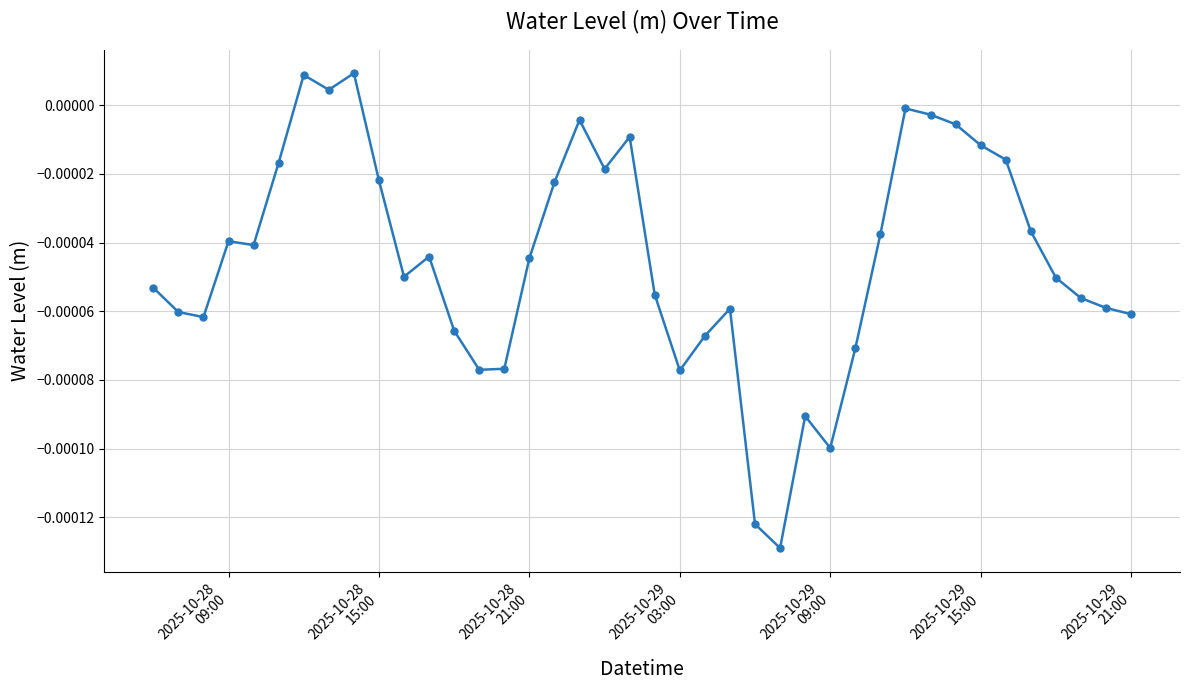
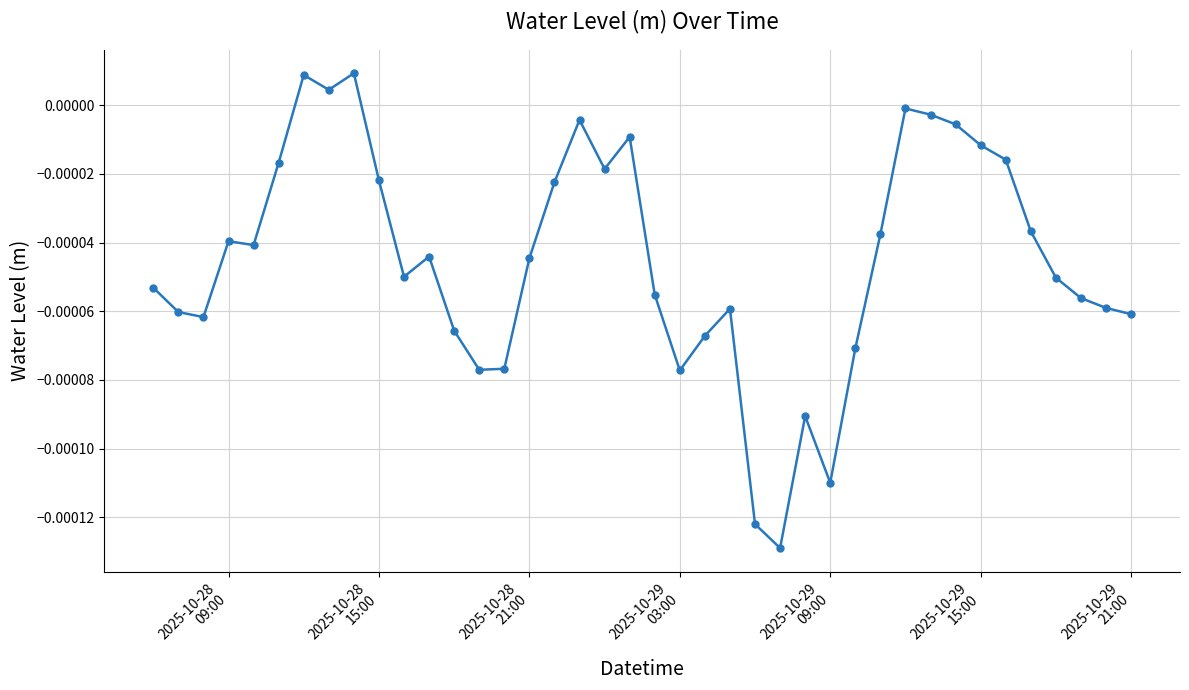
2025-10-29 09:00: -0.000100 -> -0.000110
